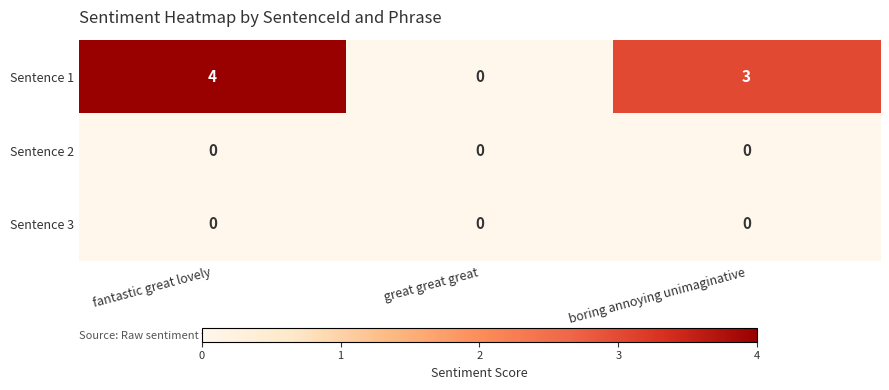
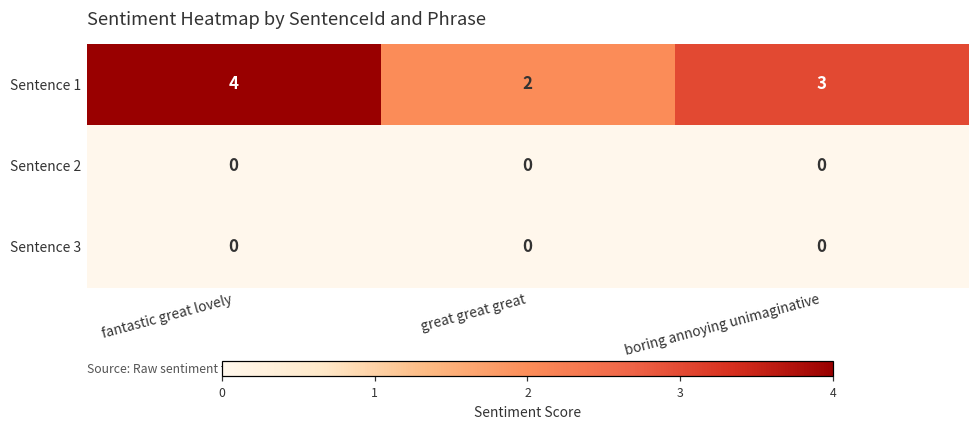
Sentence 1, great great great: 0 -> 2
